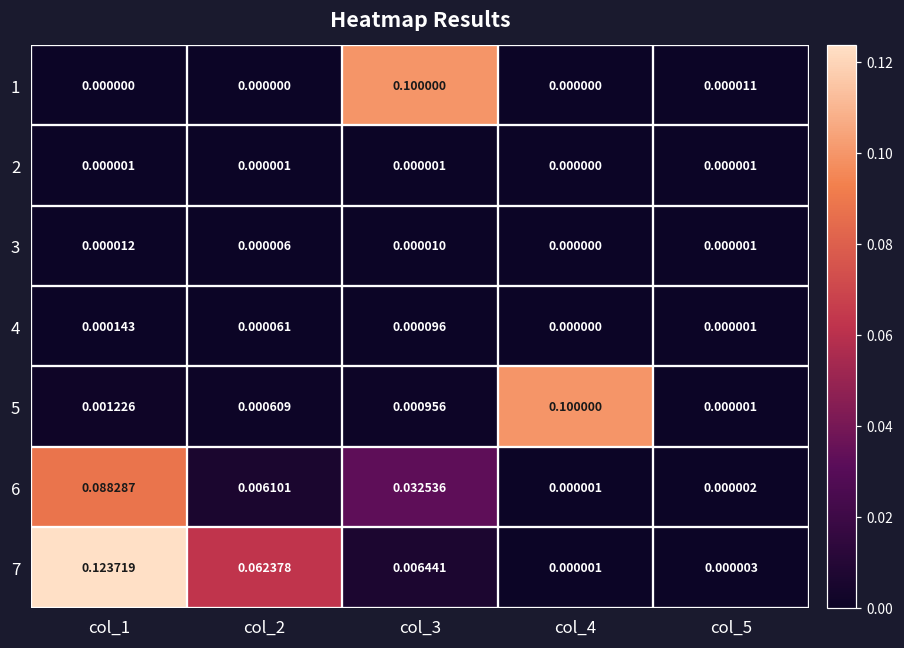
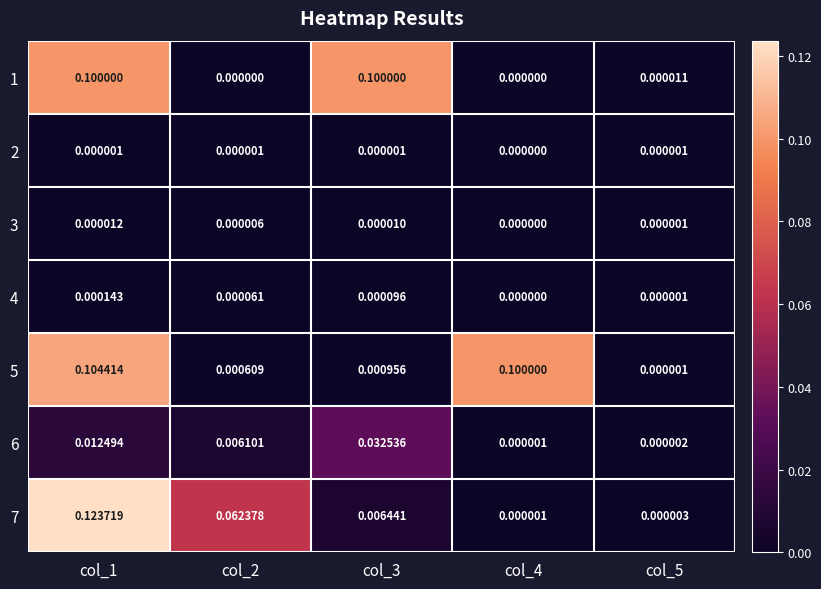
1, col_1: 0.000000 -> 0.100000
5, col_1: 0.001226 -> 0.104414
6, col_1: 0.088287 -> 0.012494
